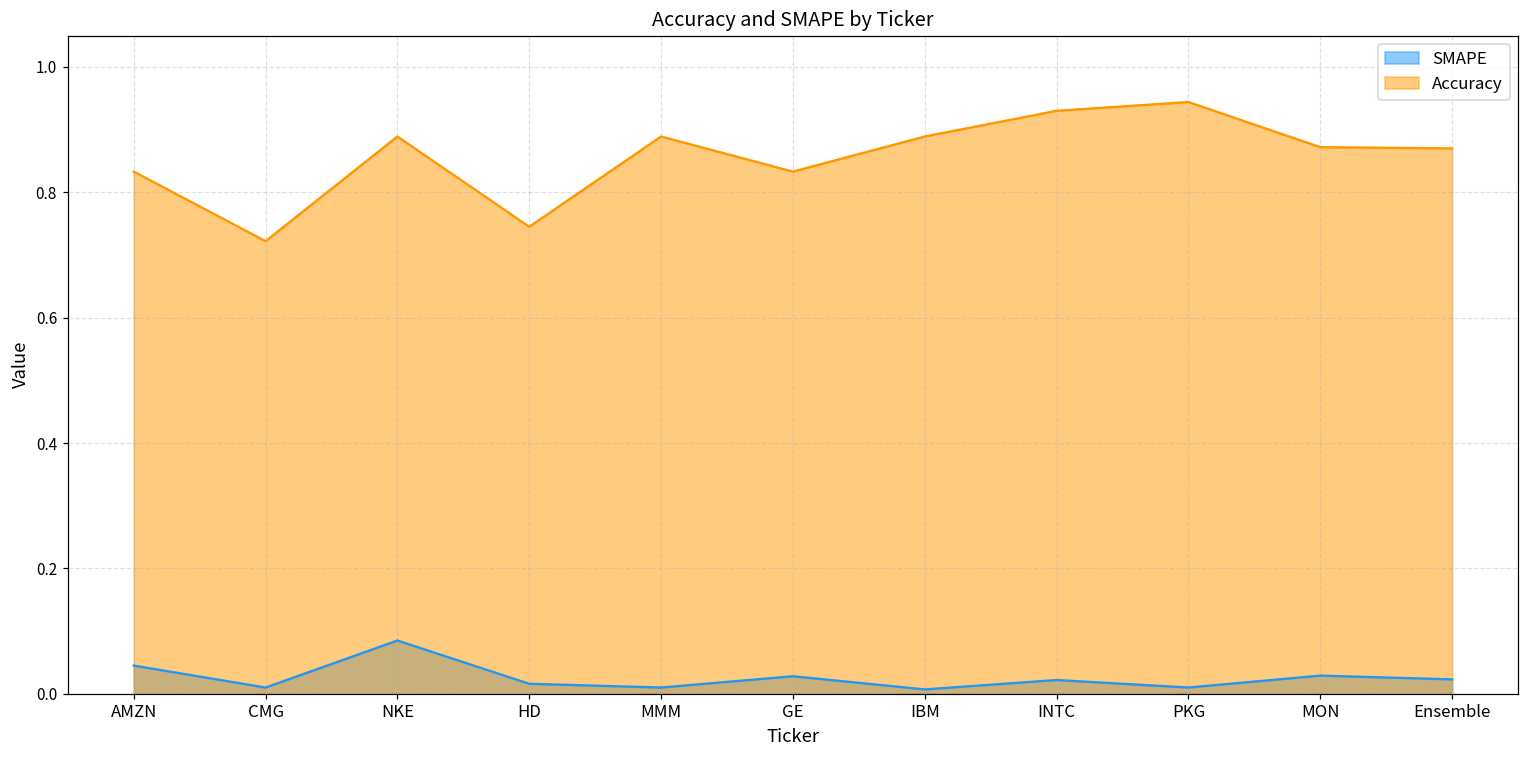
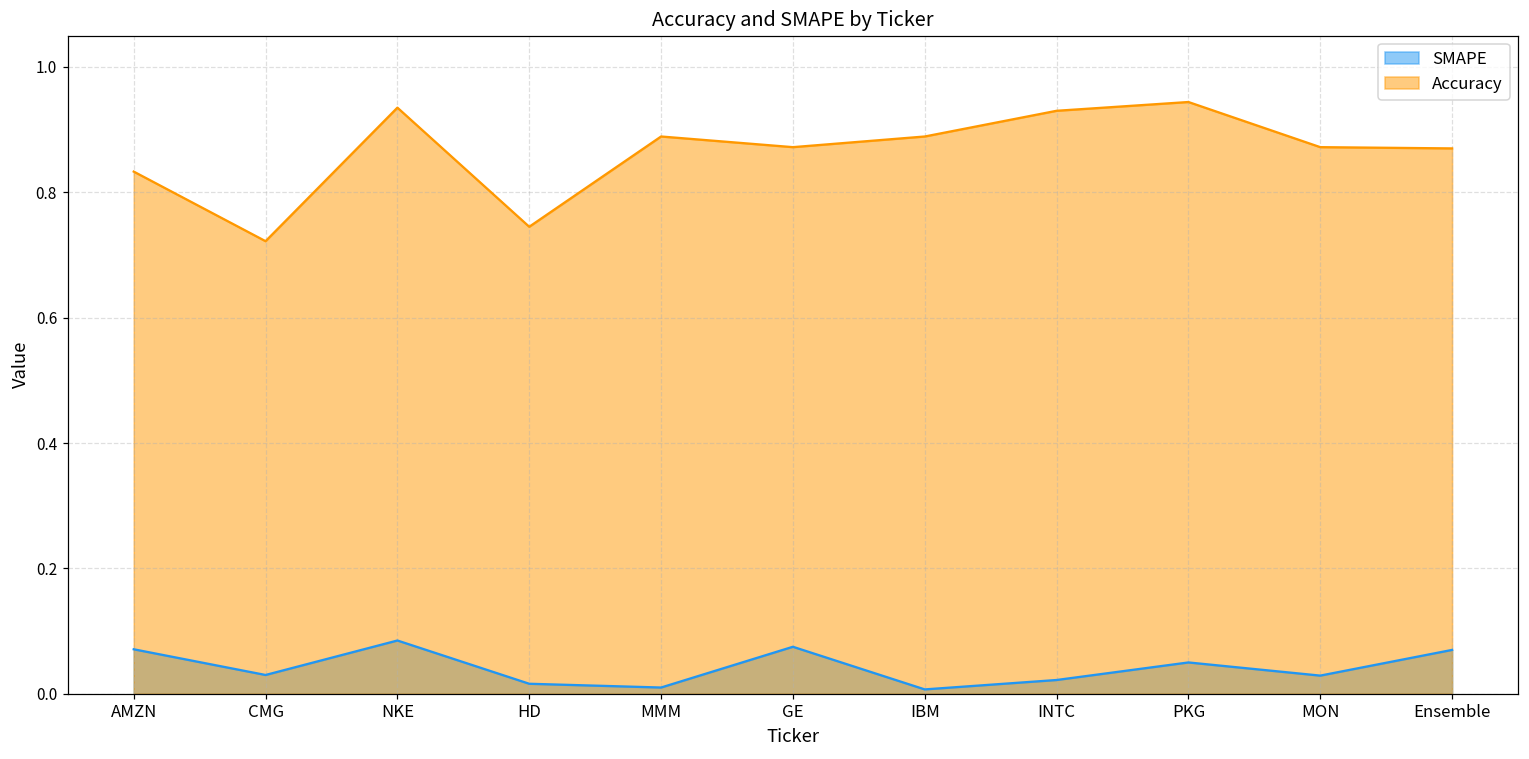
SMAPE, AMZN: 0.05 -> 0.07
SMAPE, CMG: 0.01 -> 0.03
Accuracy, NKE: 0.89 -> 0.94
SMAPE, GE: 0.03 -> 0.08
Accuracy, GE: 0.83 -> 0.87
SMAPE, PKG: 0.01 -> 0.05
SMAPE, Ensemble: 0.02 -> 0.07
